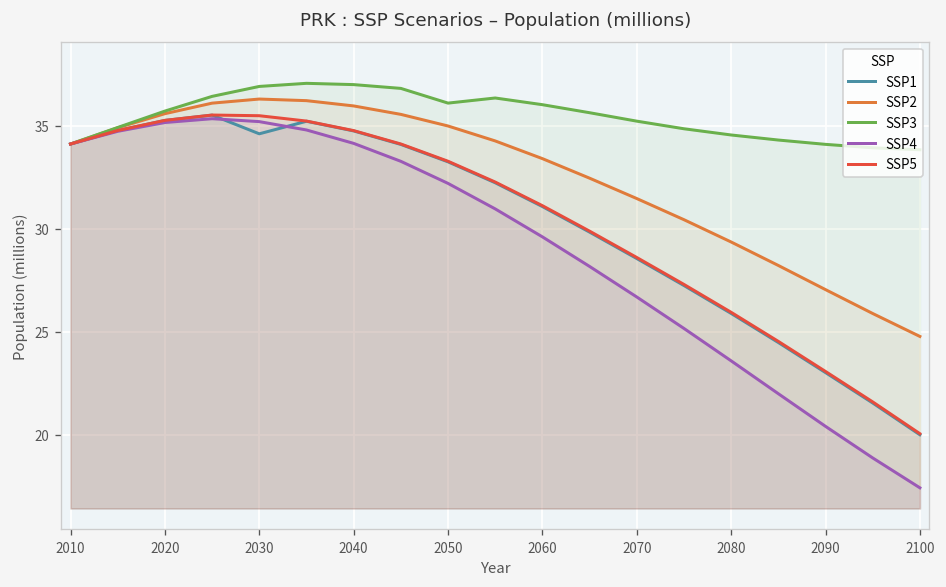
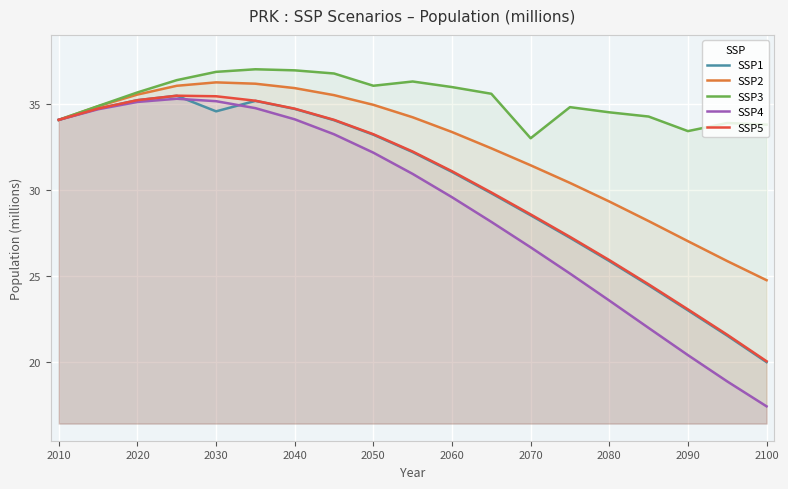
SSP3, 2070: 35.2 -> 33.0
SSP3, 2090: 34.1 -> 33.4
